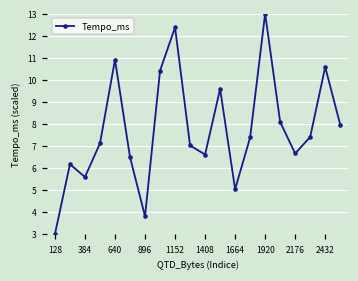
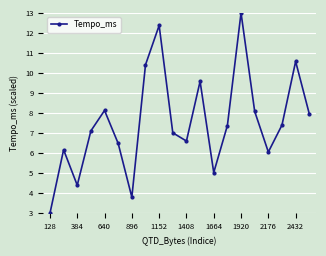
384: 5.6 -> 4.4
640: 10.9 -> 8.1
2176: 6.7 -> 6.1
